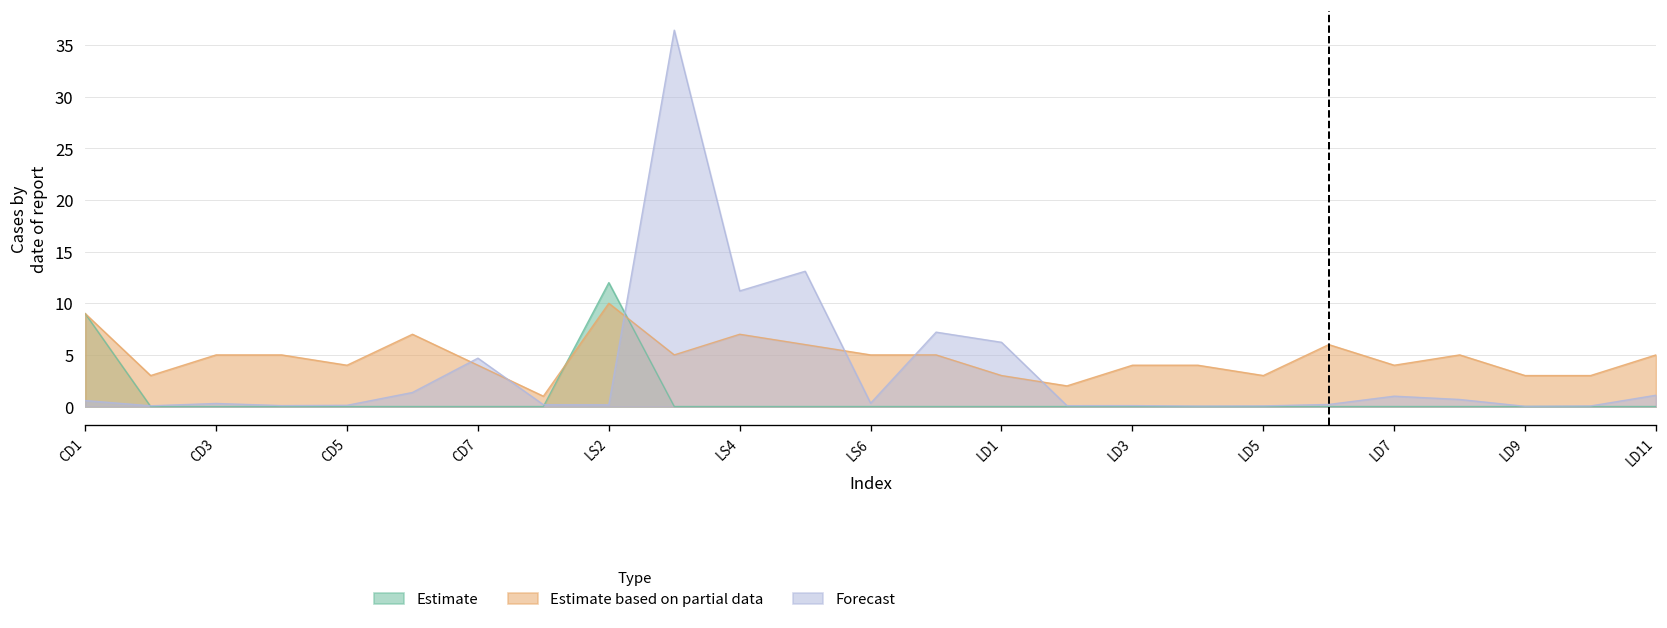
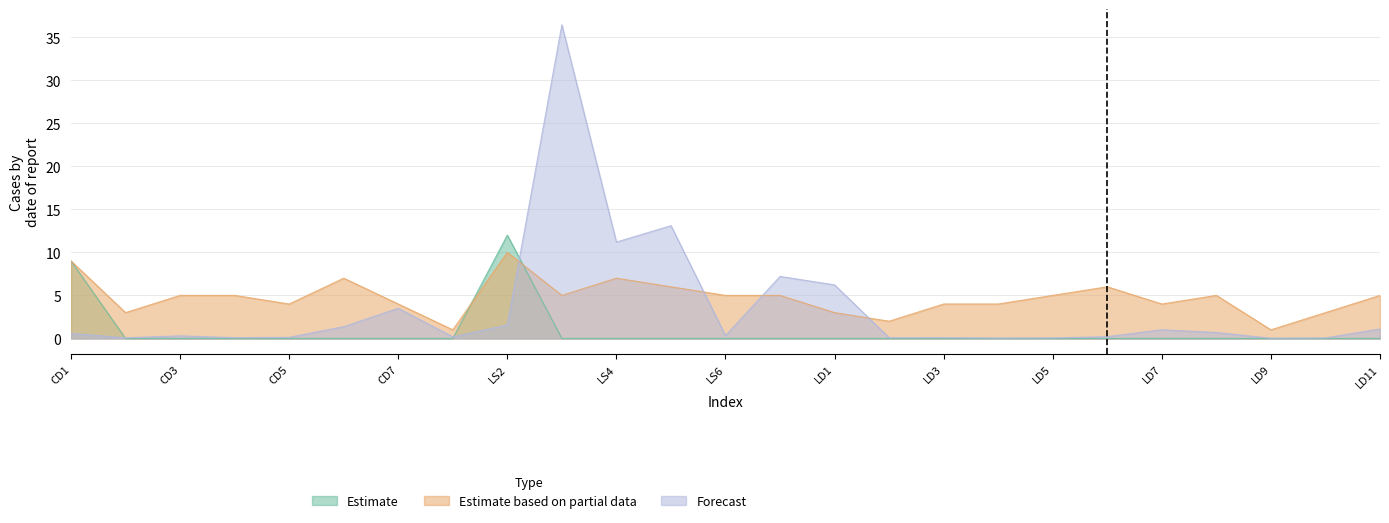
Forecast, CD7: 5 -> 3
Forecast, LS2: 0 -> 2
Estimate based on partial data, LD5: 3 -> 5
Estimate based on partial data, LD9: 3 -> 1
